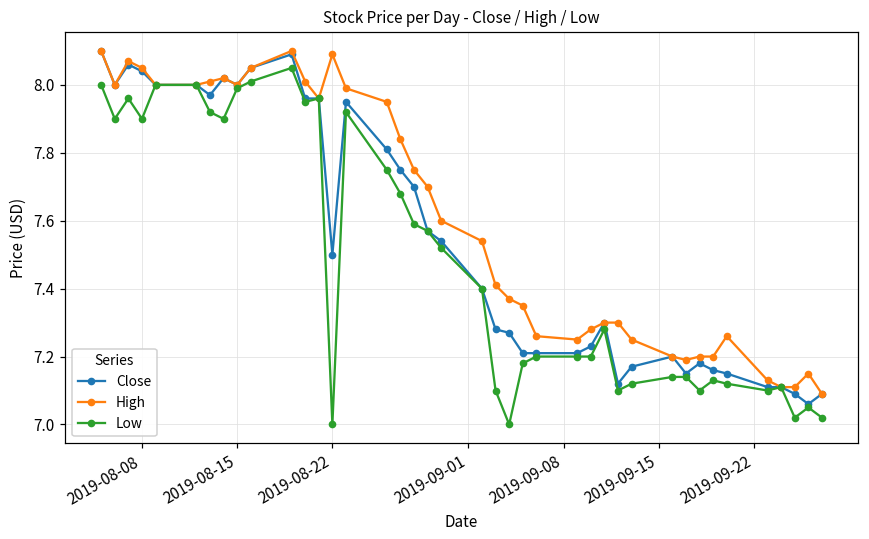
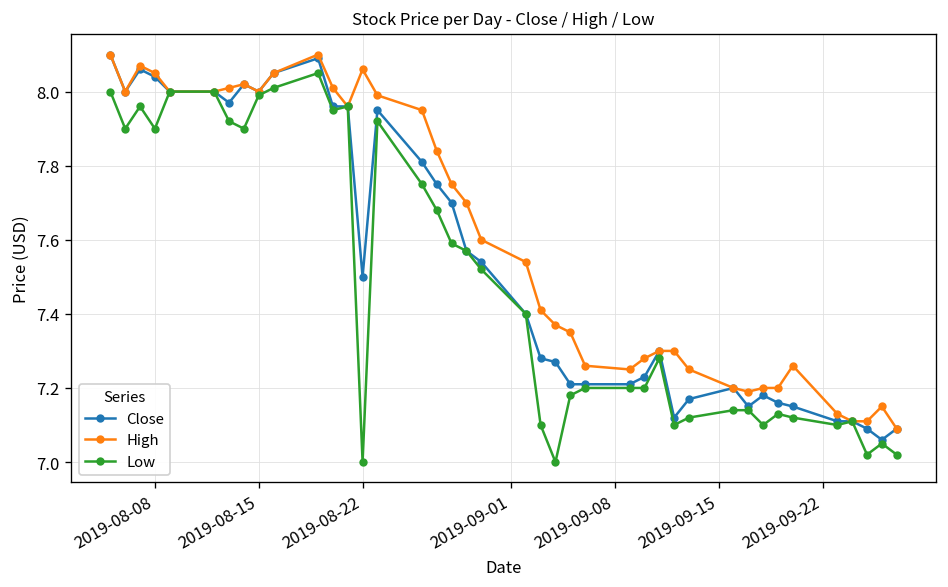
High, 2019-08-22: 8.09 -> 8.06
